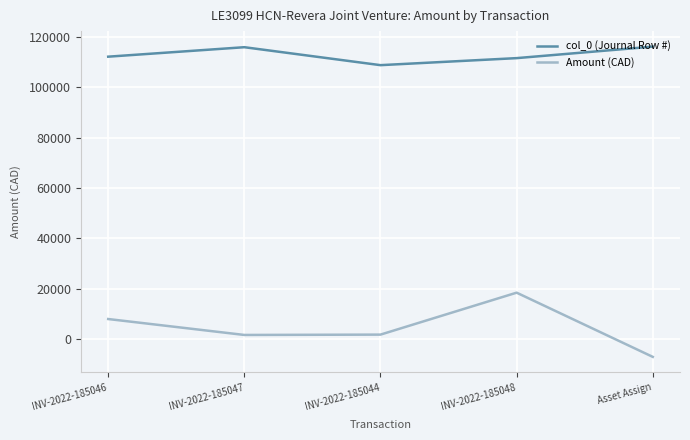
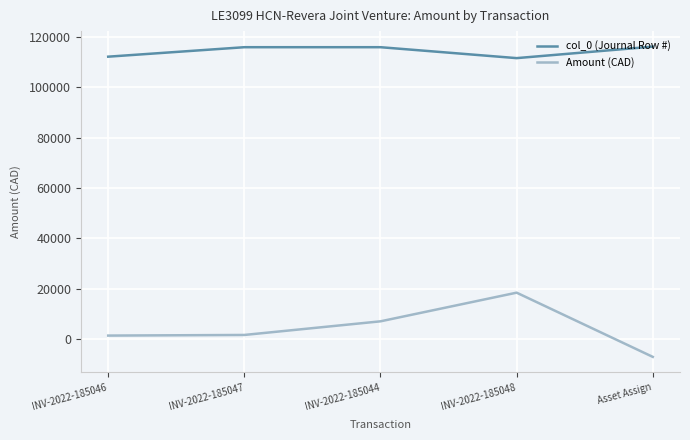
Amount (CAD), INV-2022-185046: 8000 -> 1000
col_0 (Journal Row #), INV-2022-185044: 109000 -> 116000
Amount (CAD), INV-2022-185044: 2000 -> 7000
